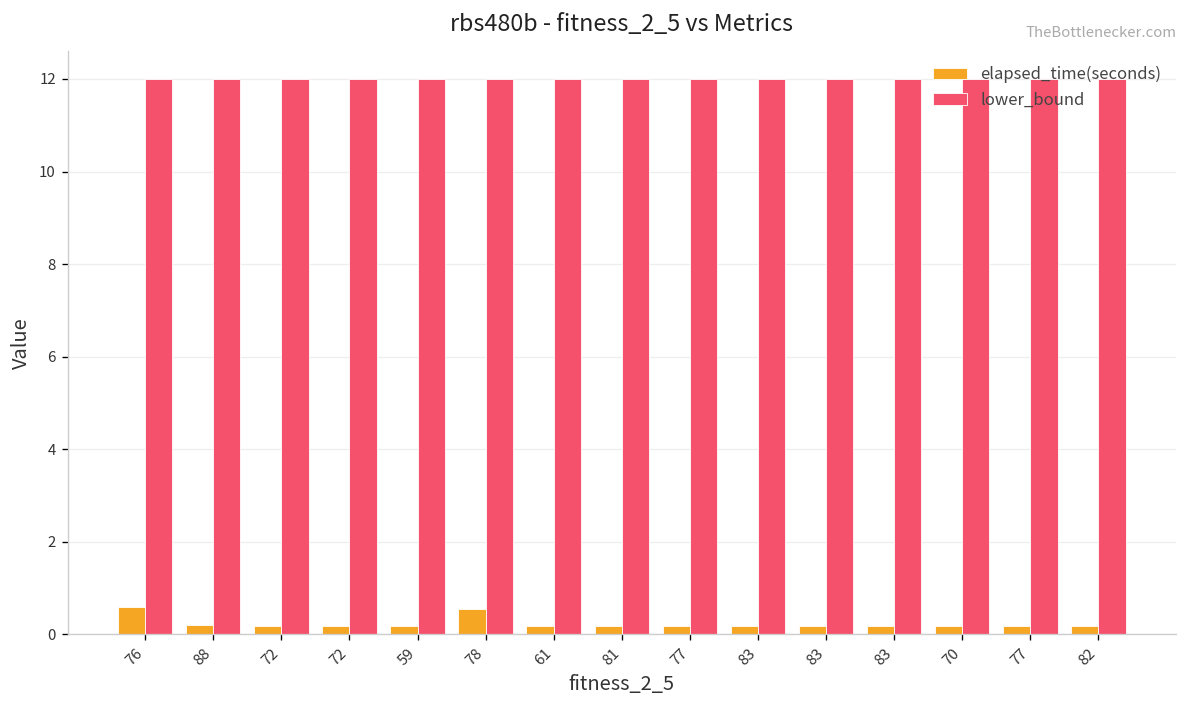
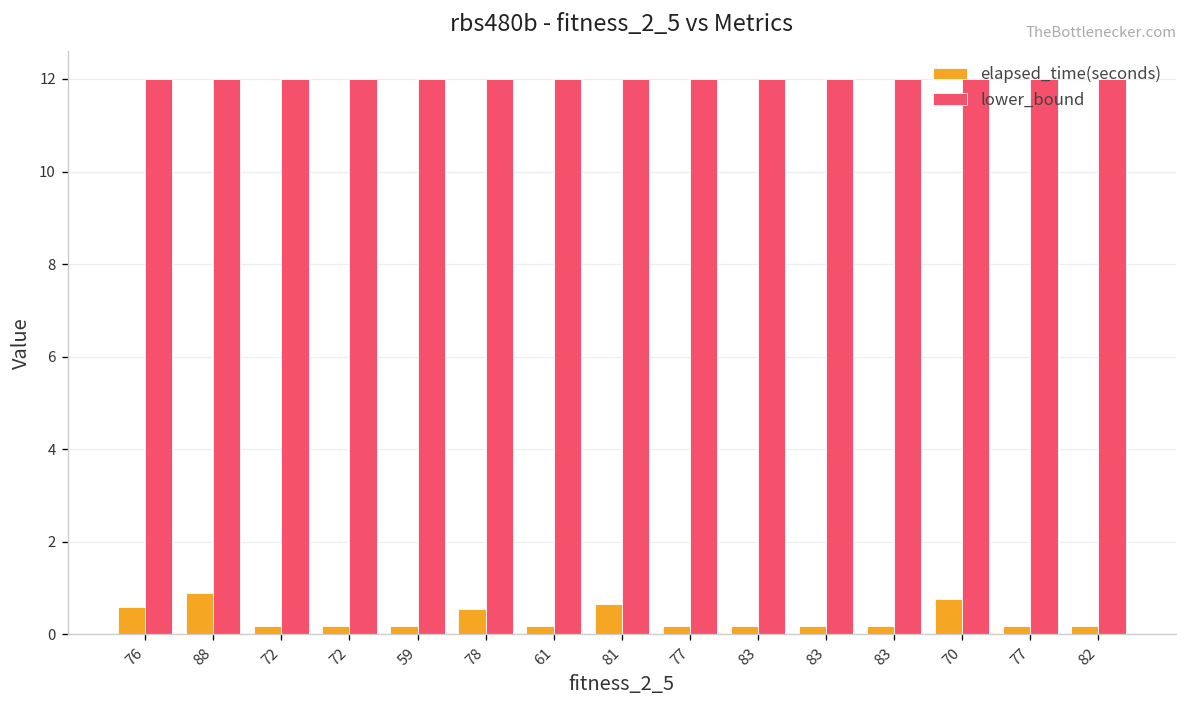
elapsed_time(seconds), 88: 0.2 -> 0.9
elapsed_time(seconds), 81: 0.2 -> 0.7
elapsed_time(seconds), 70: 0.2 -> 0.8
